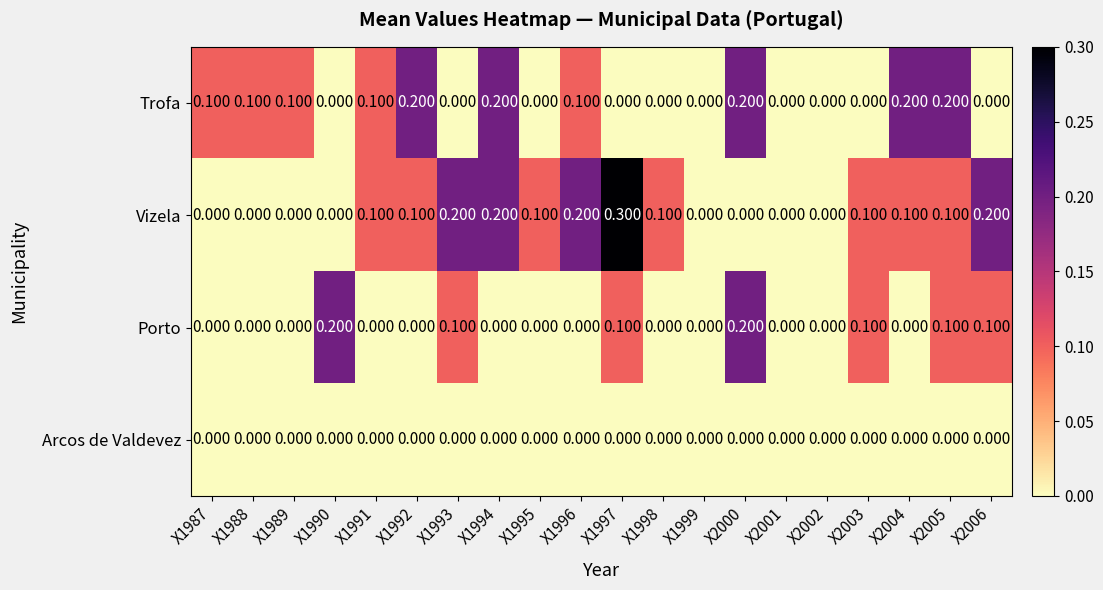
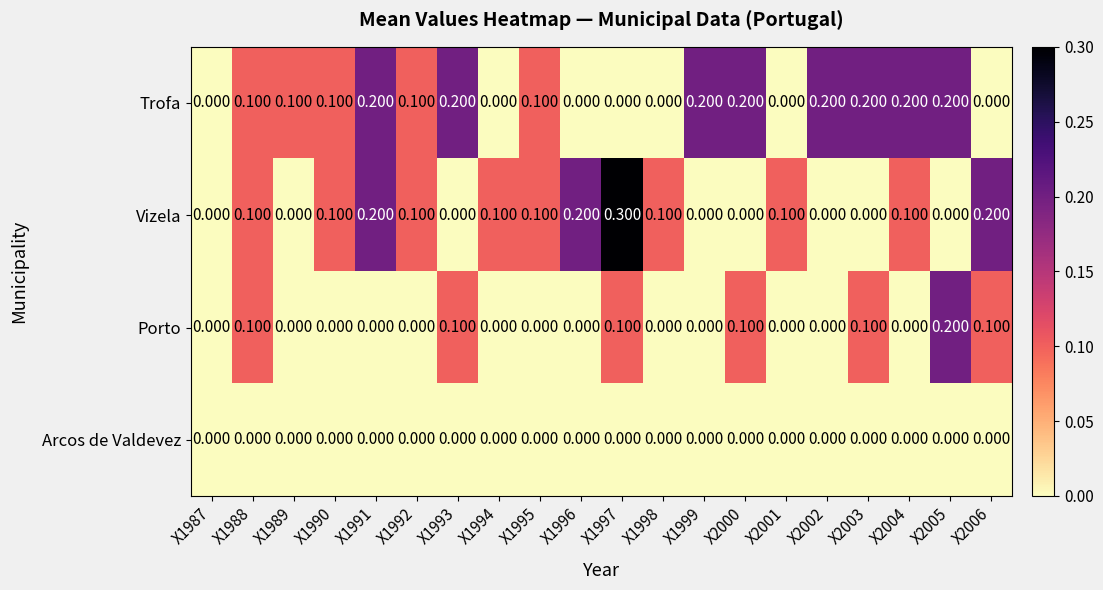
Trofa, X1987: 0.100 -> 0.000
Trofa, X1990: 0.000 -> 0.100
Trofa, X1991: 0.100 -> 0.200
Trofa, X1992: 0.200 -> 0.100
Trofa, X1993: 0.000 -> 0.200
Trofa, X1994: 0.200 -> 0.000
Trofa, X1995: 0.000 -> 0.100
Trofa, X1996: 0.100 -> 0.000
Trofa, X1999: 0.000 -> 0.200
Trofa, X2002: 0.000 -> 0.200
Trofa, X2003: 0.000 -> 0.200
Vizela, X1988: 0.000 -> 0.100
Vizela, X1990: 0.000 -> 0.100
Vizela, X1991: 0.100 -> 0.200
Vizela, X1993: 0.200 -> 0.000
Vizela, X1994: 0.200 -> 0.100
Vizela, X2001: 0.000 -> 0.100
Vizela, X2003: 0.100 -> 0.000
Vizela, X2005: 0.100 -> 0.000
Porto, X1988: 0.000 -> 0.100
Porto, X1990: 0.200 -> 0.000
Porto, X2000: 0.200 -> 0.100
Porto, X2005: 0.100 -> 0.200
